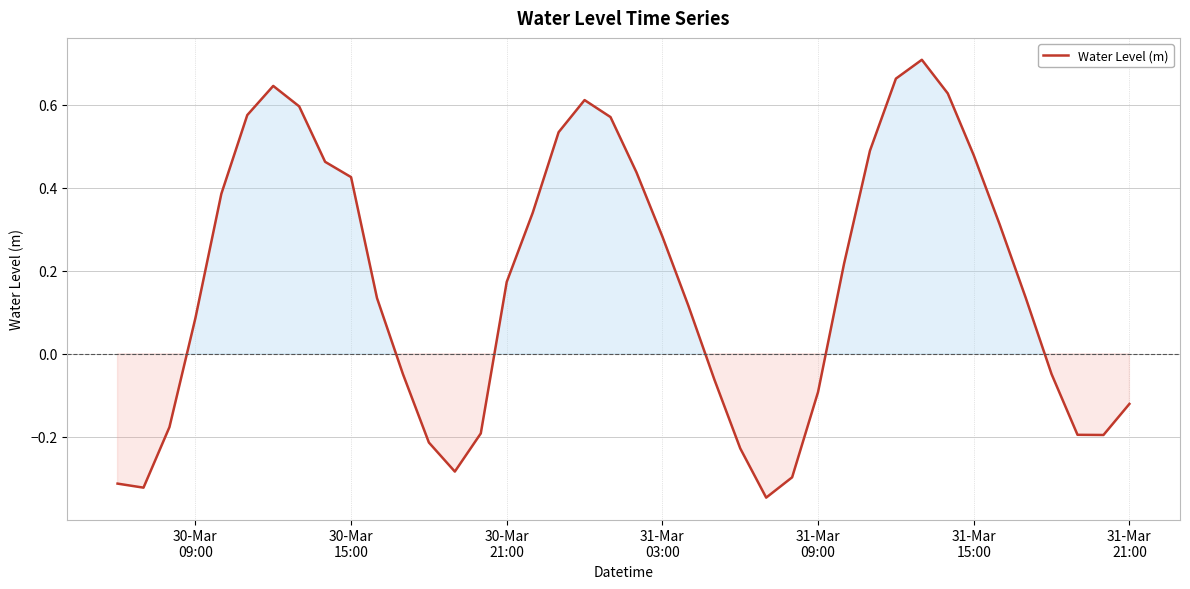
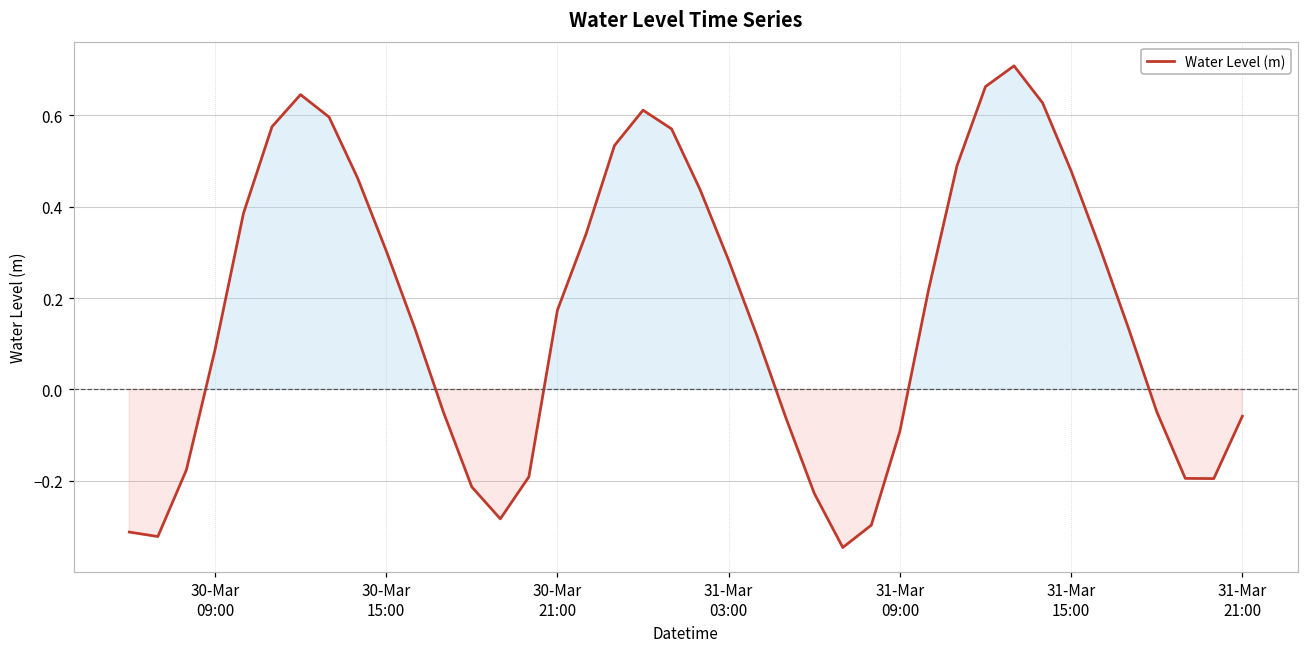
30-Mar 15:00: 0.43 -> 0.30
31-Mar 21:00: -0.12 -> -0.06
